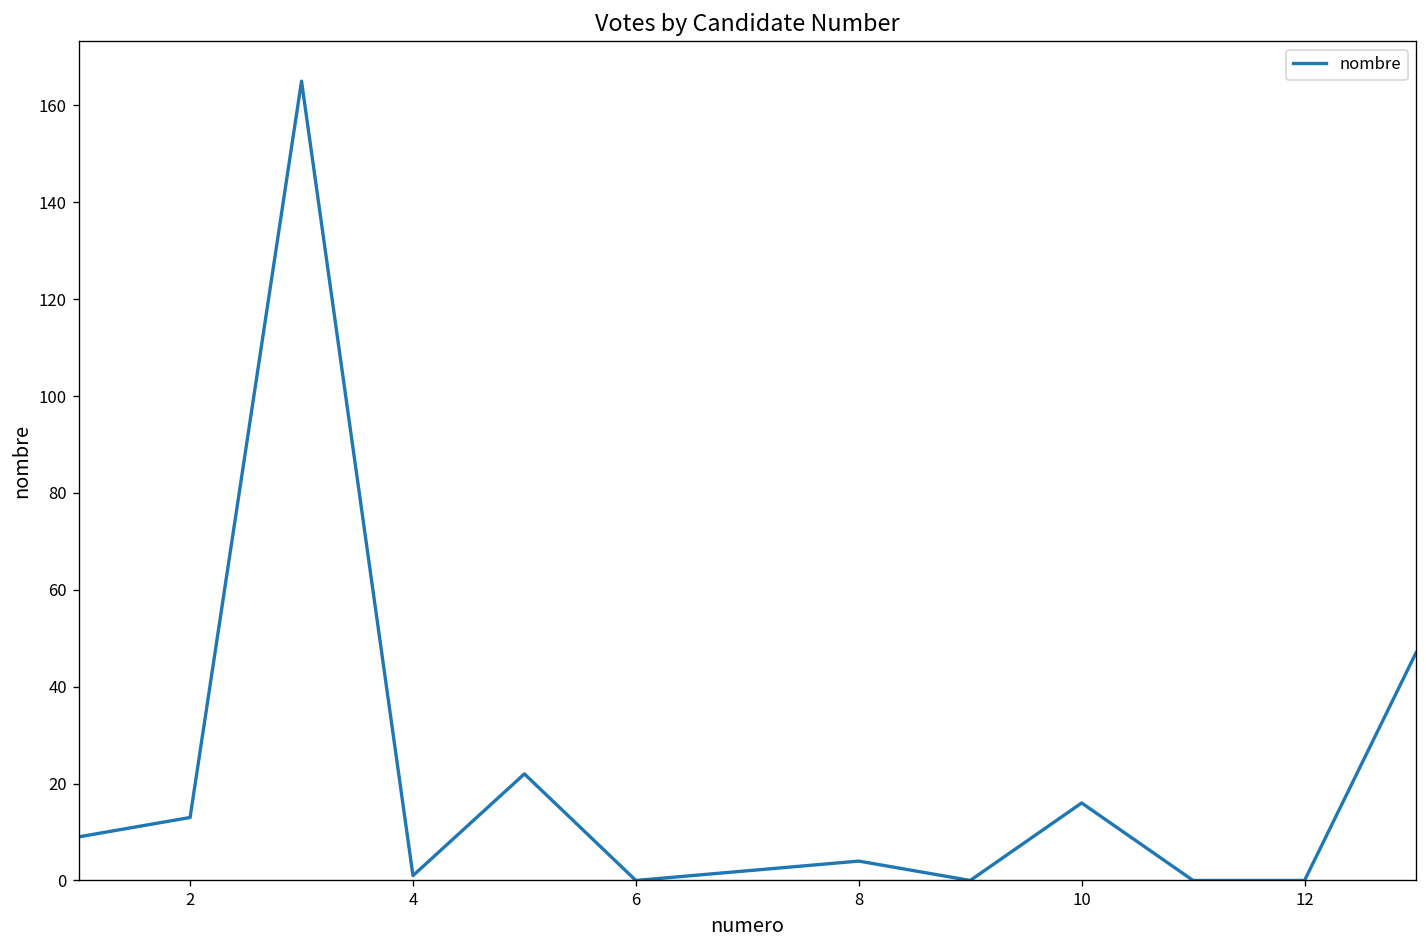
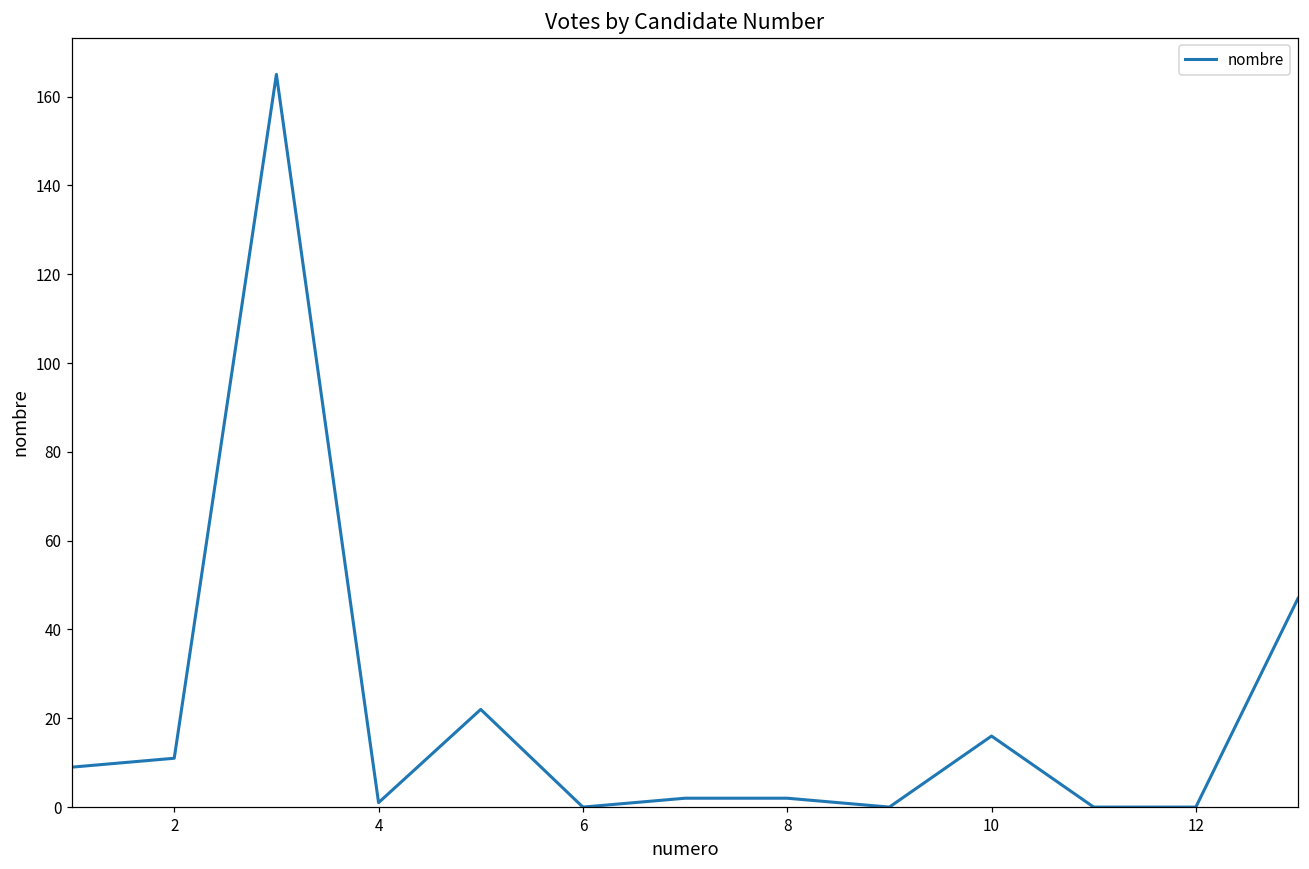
2: 13 -> 11
8: 4 -> 2
